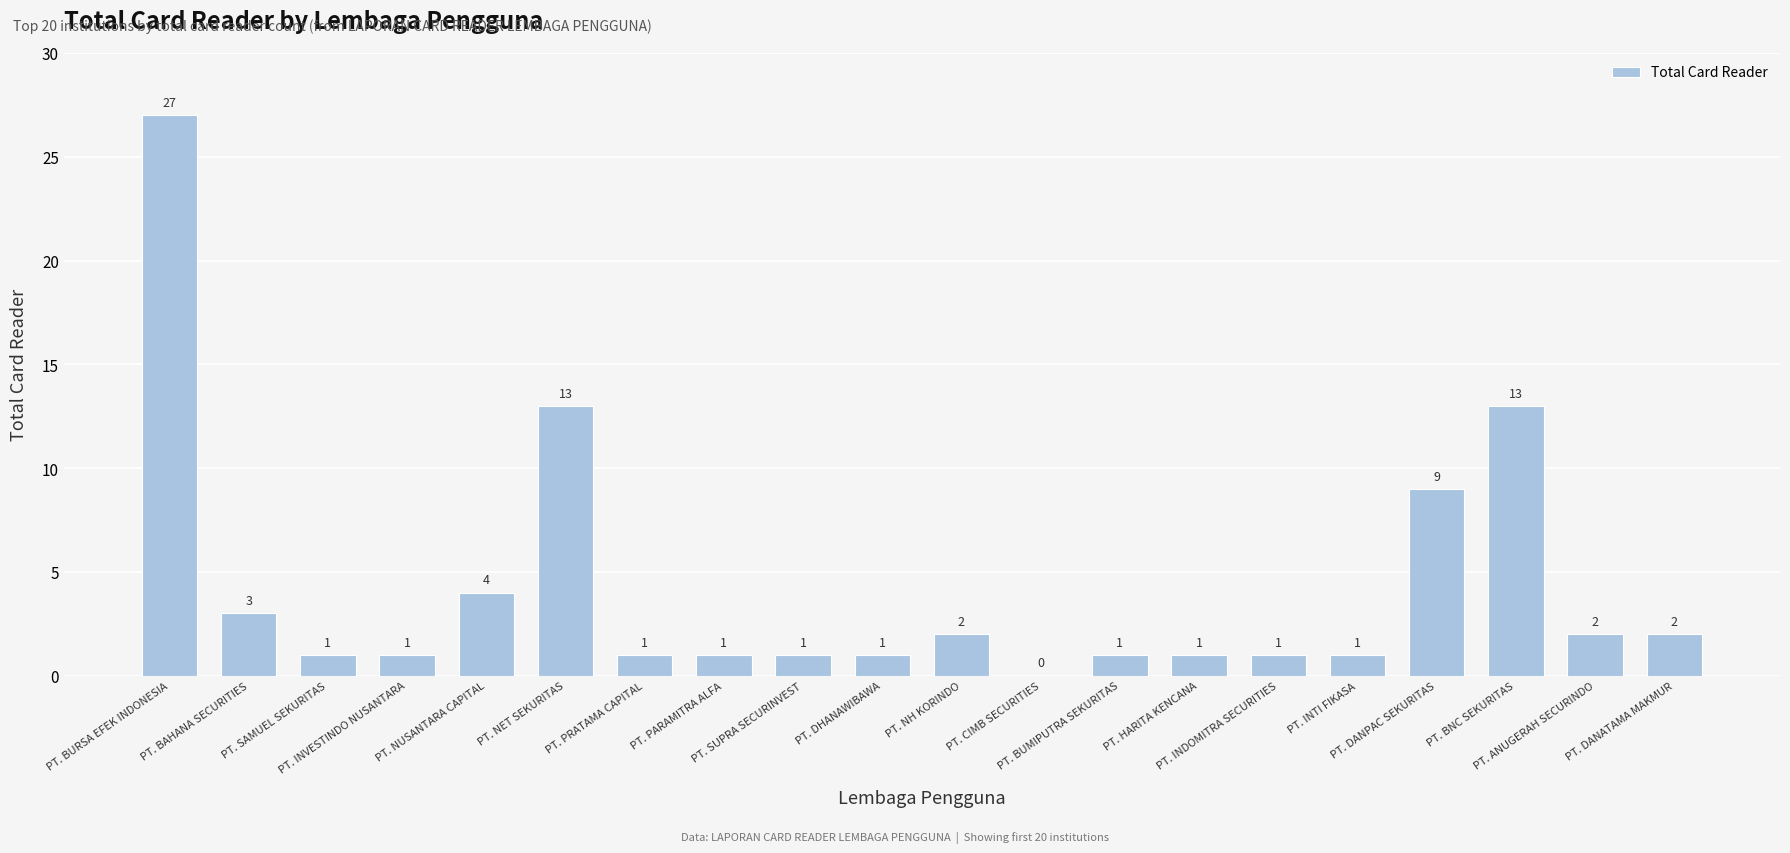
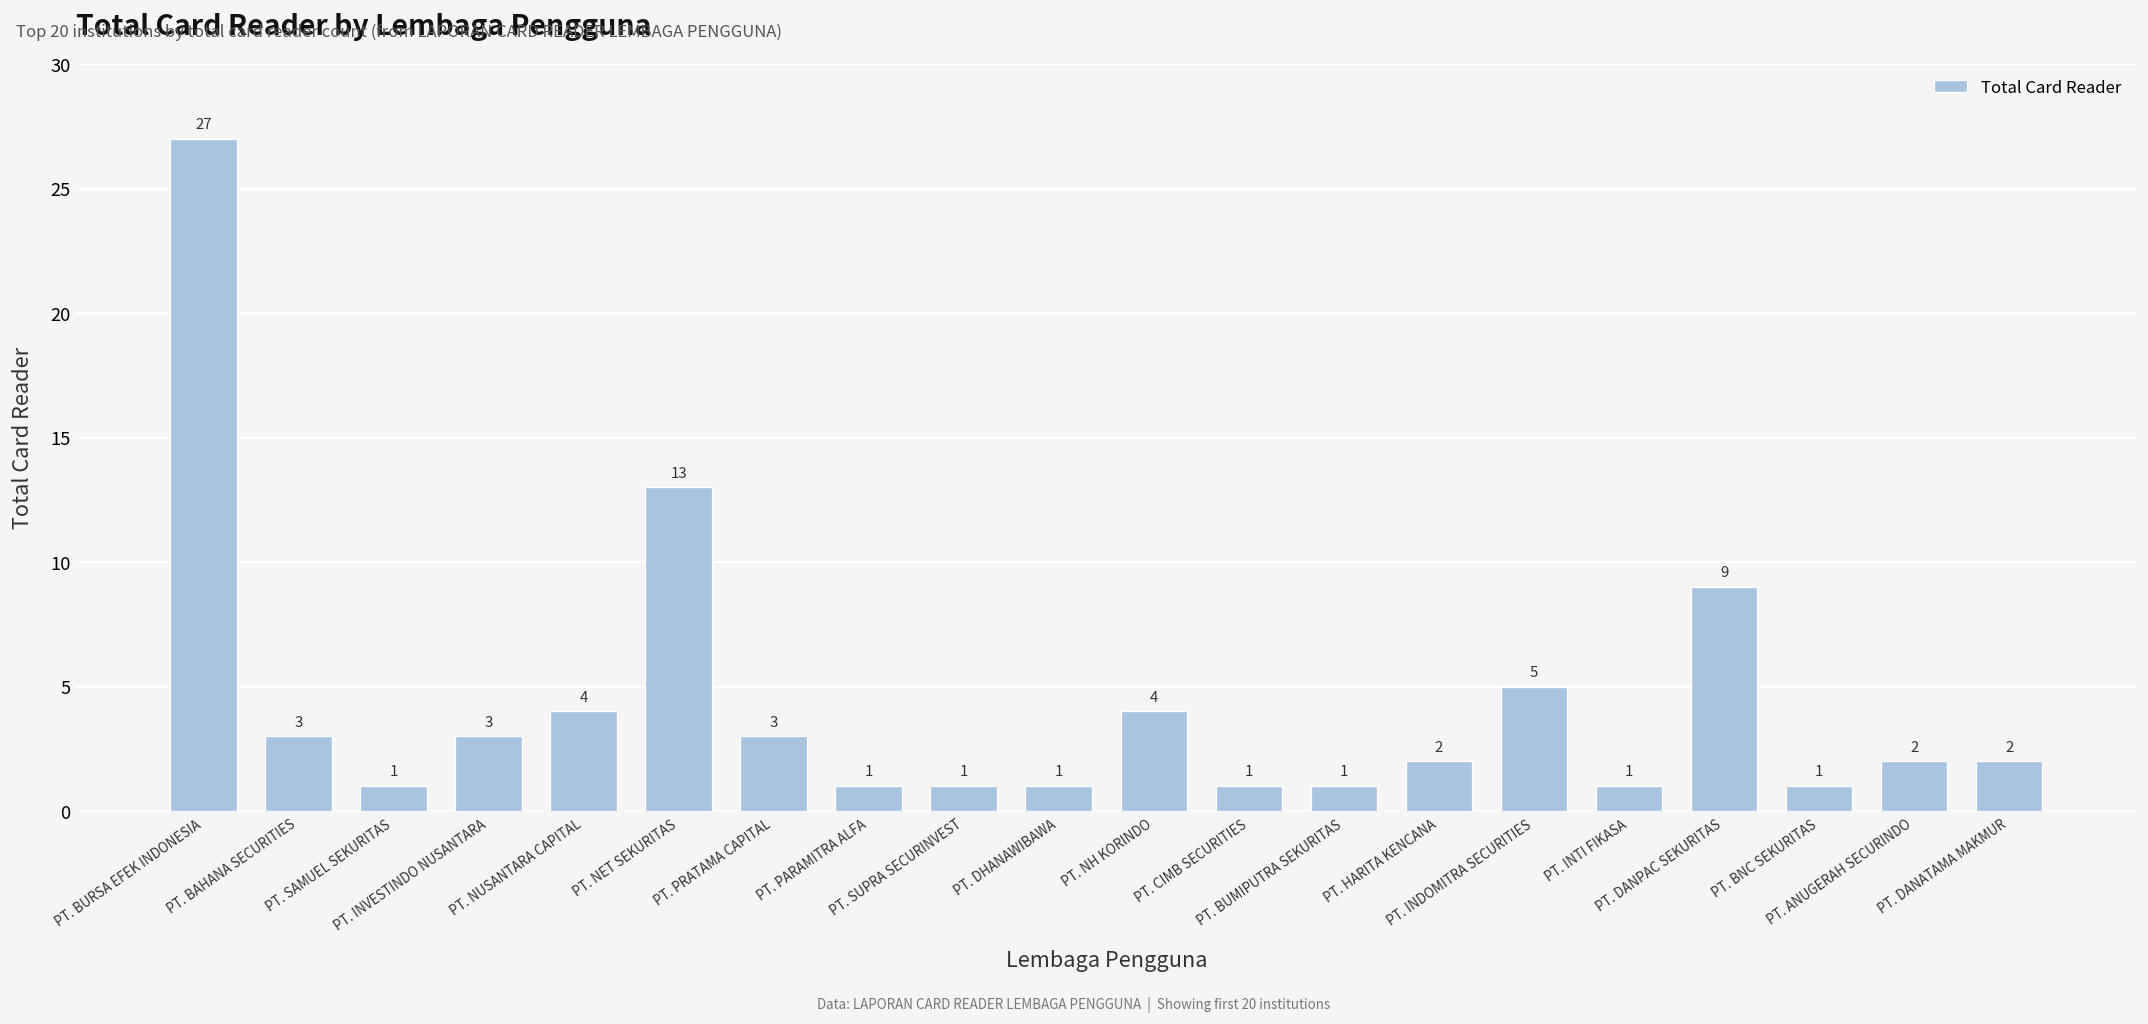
PT. INVESTINDO NUSANTARA: 1 -> 3
PT. PRATAMA CAPITAL: 1 -> 3
PT. NH KORINDO: 2 -> 4
PT. CIMB SECURITIES: 0 -> 1
PT. HARITA KENCANA: 1 -> 2
PT. INDOMITRA SECURITIES: 1 -> 5
PT. BNC SEKURITAS: 13 -> 1
